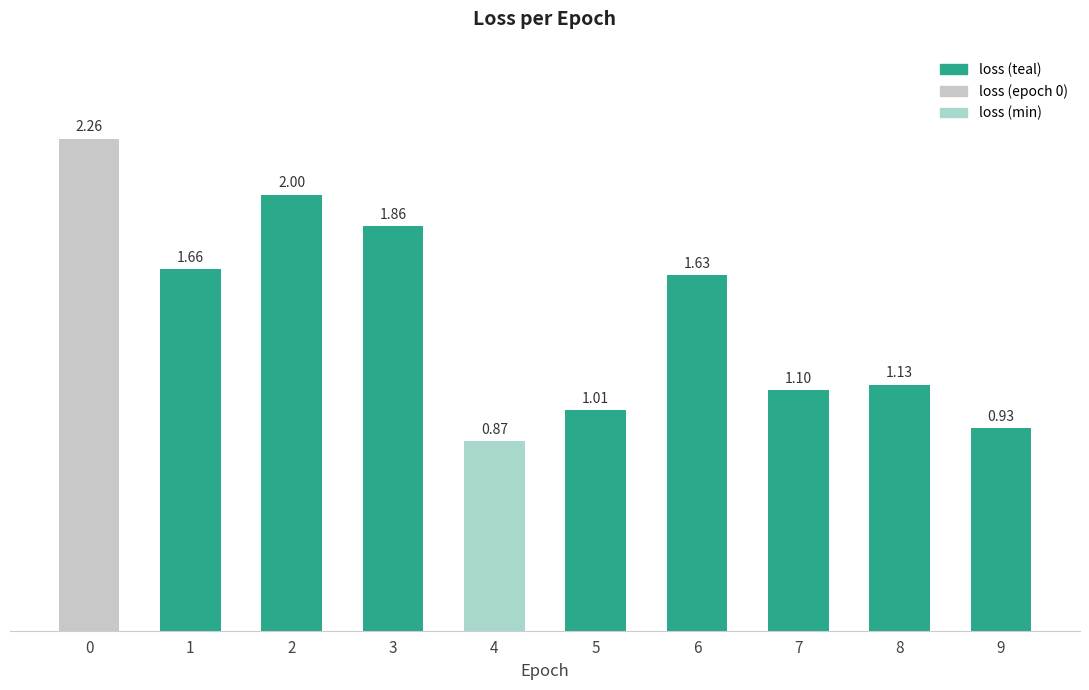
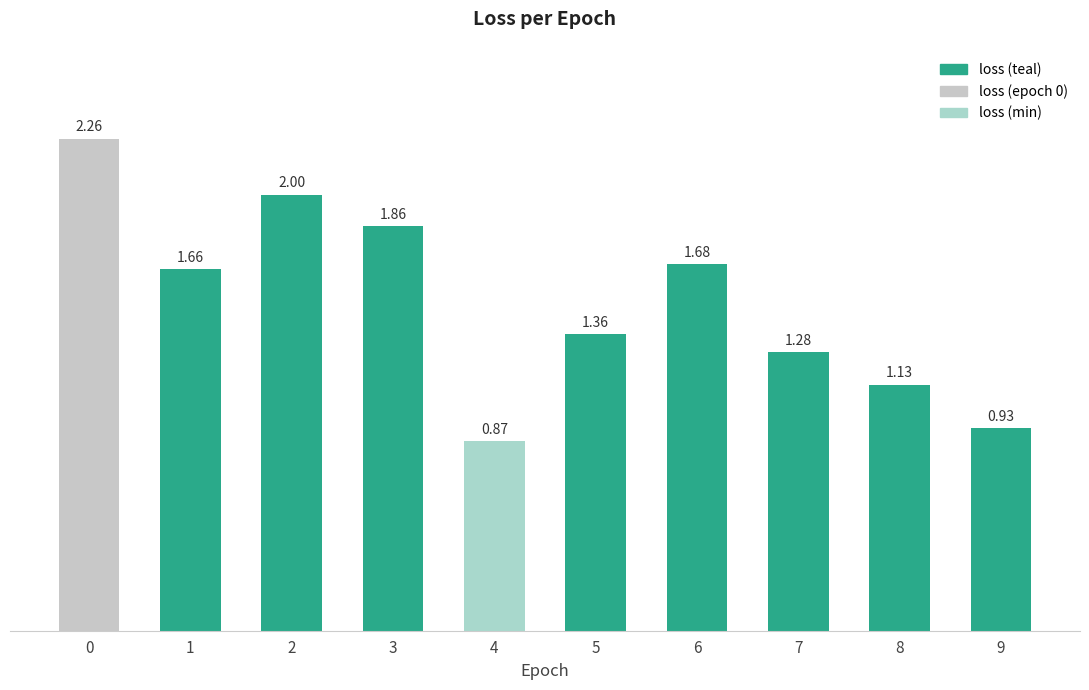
5: 1.01 -> 1.36
6: 1.63 -> 1.68
7: 1.10 -> 1.28
